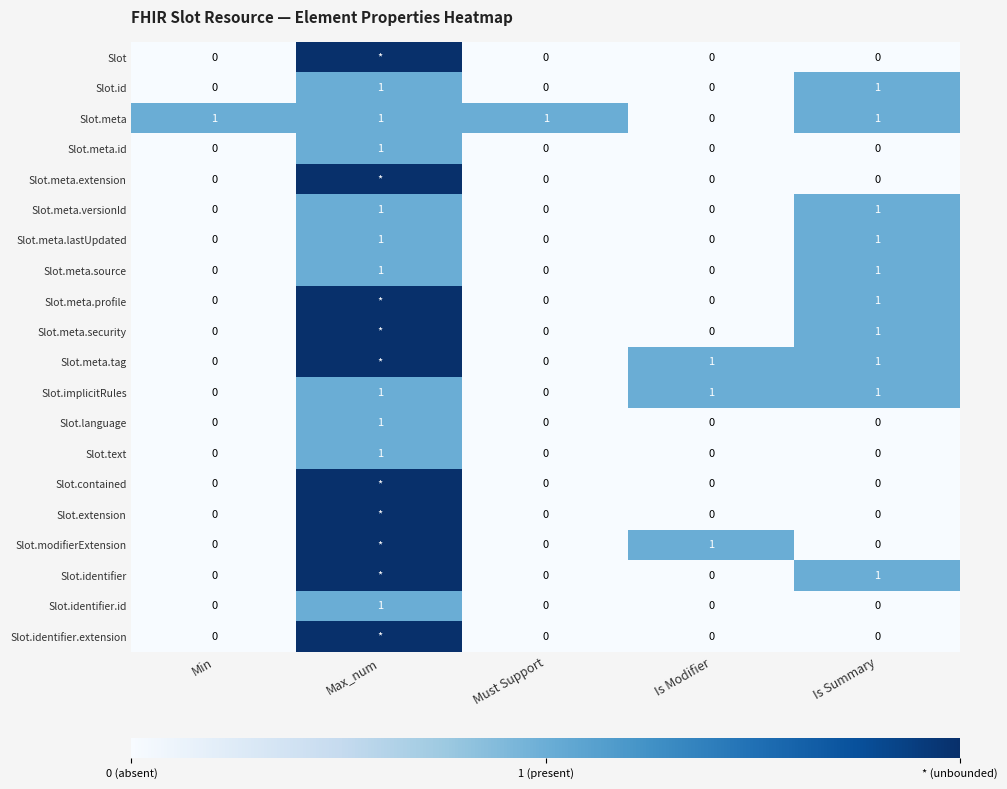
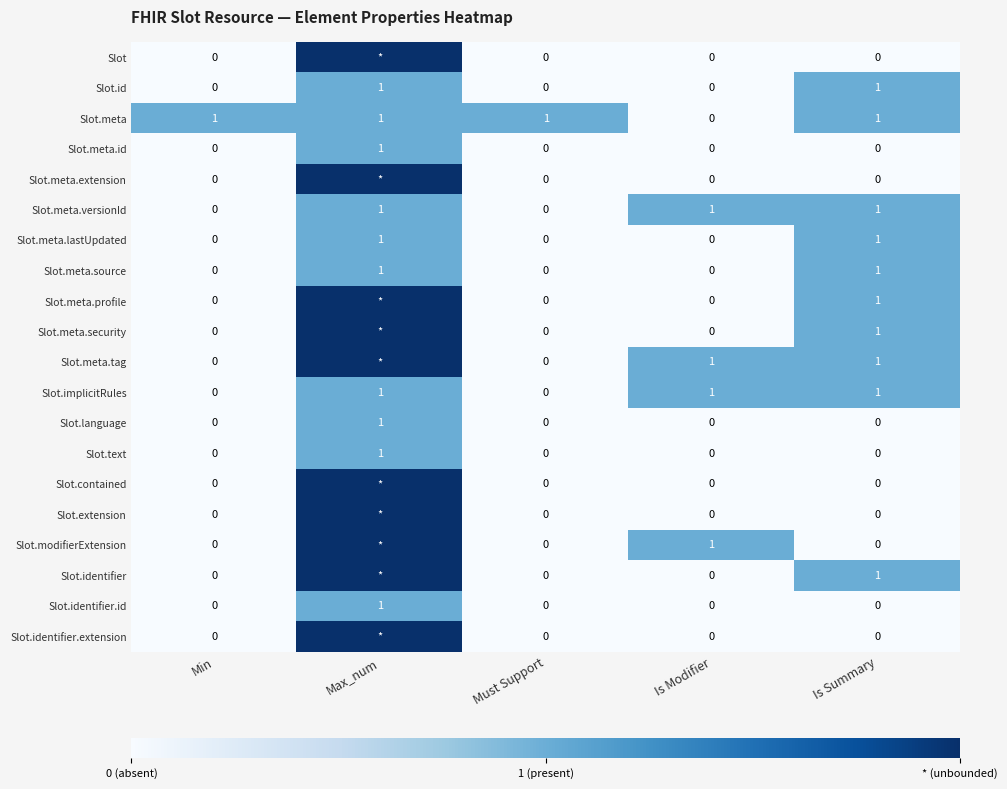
Slot.meta.versionId, Is Modifier: 0 -> 1
